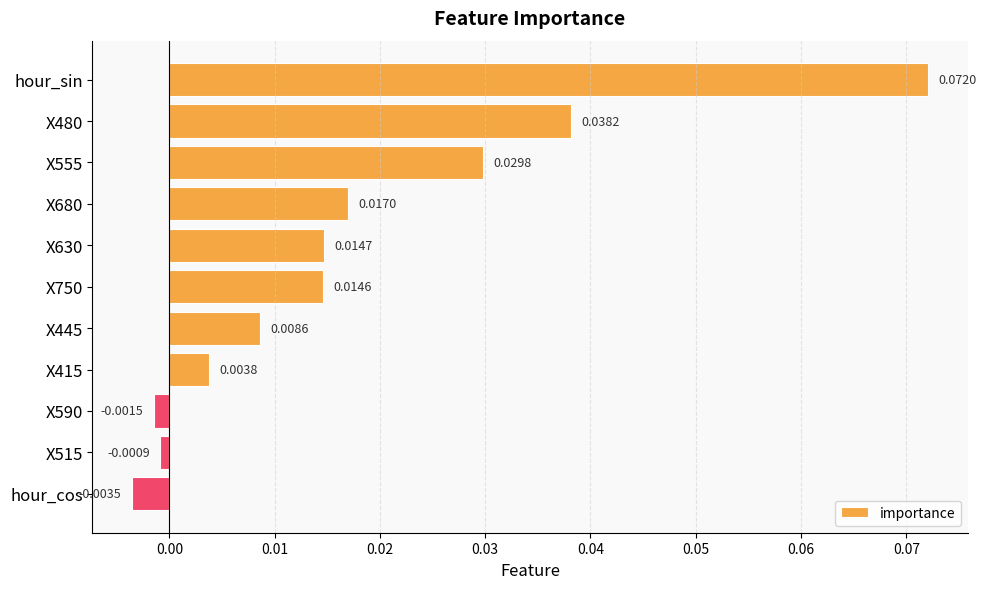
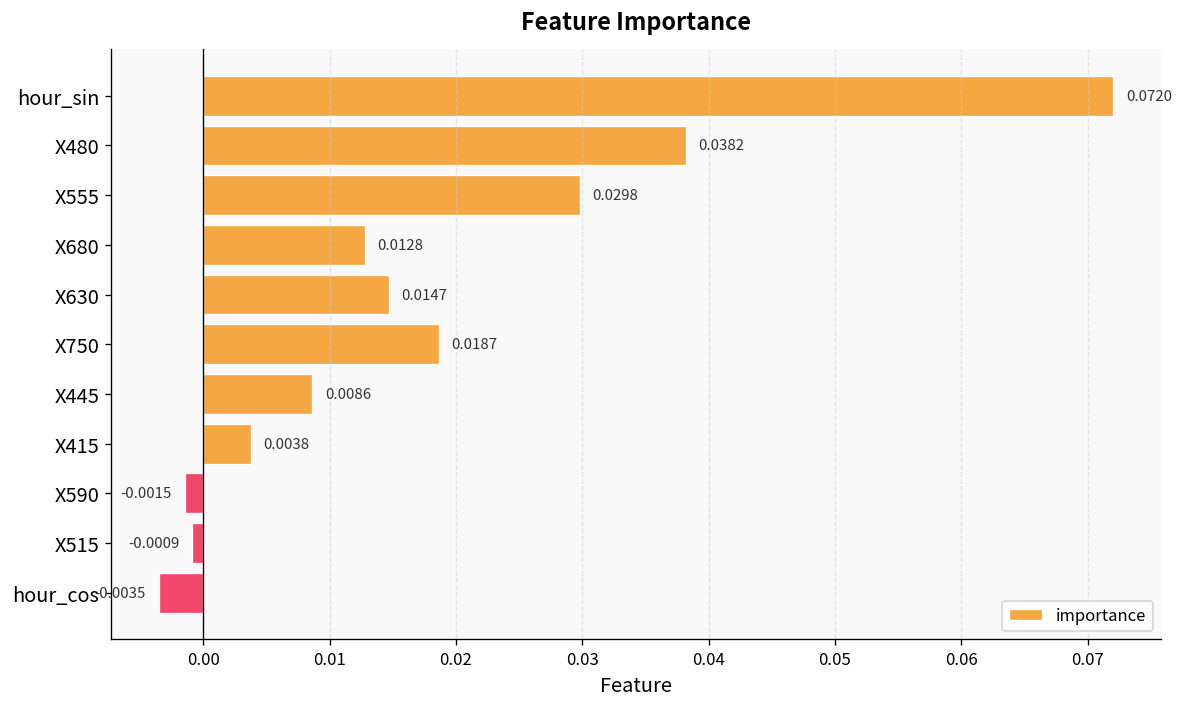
X680: 0.0170 -> 0.0128
X750: 0.0146 -> 0.0187
